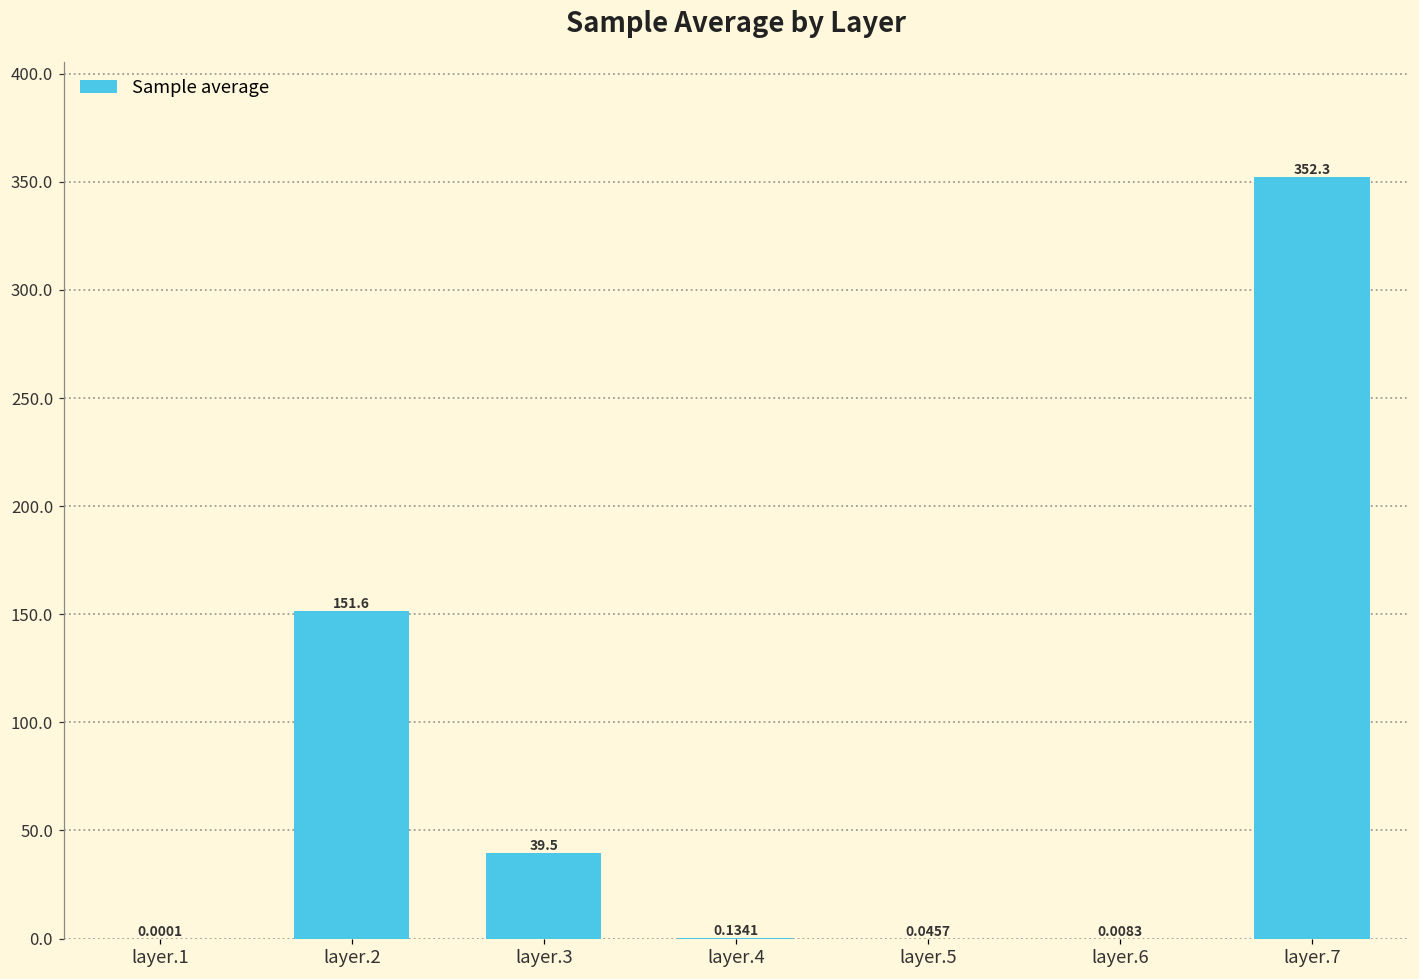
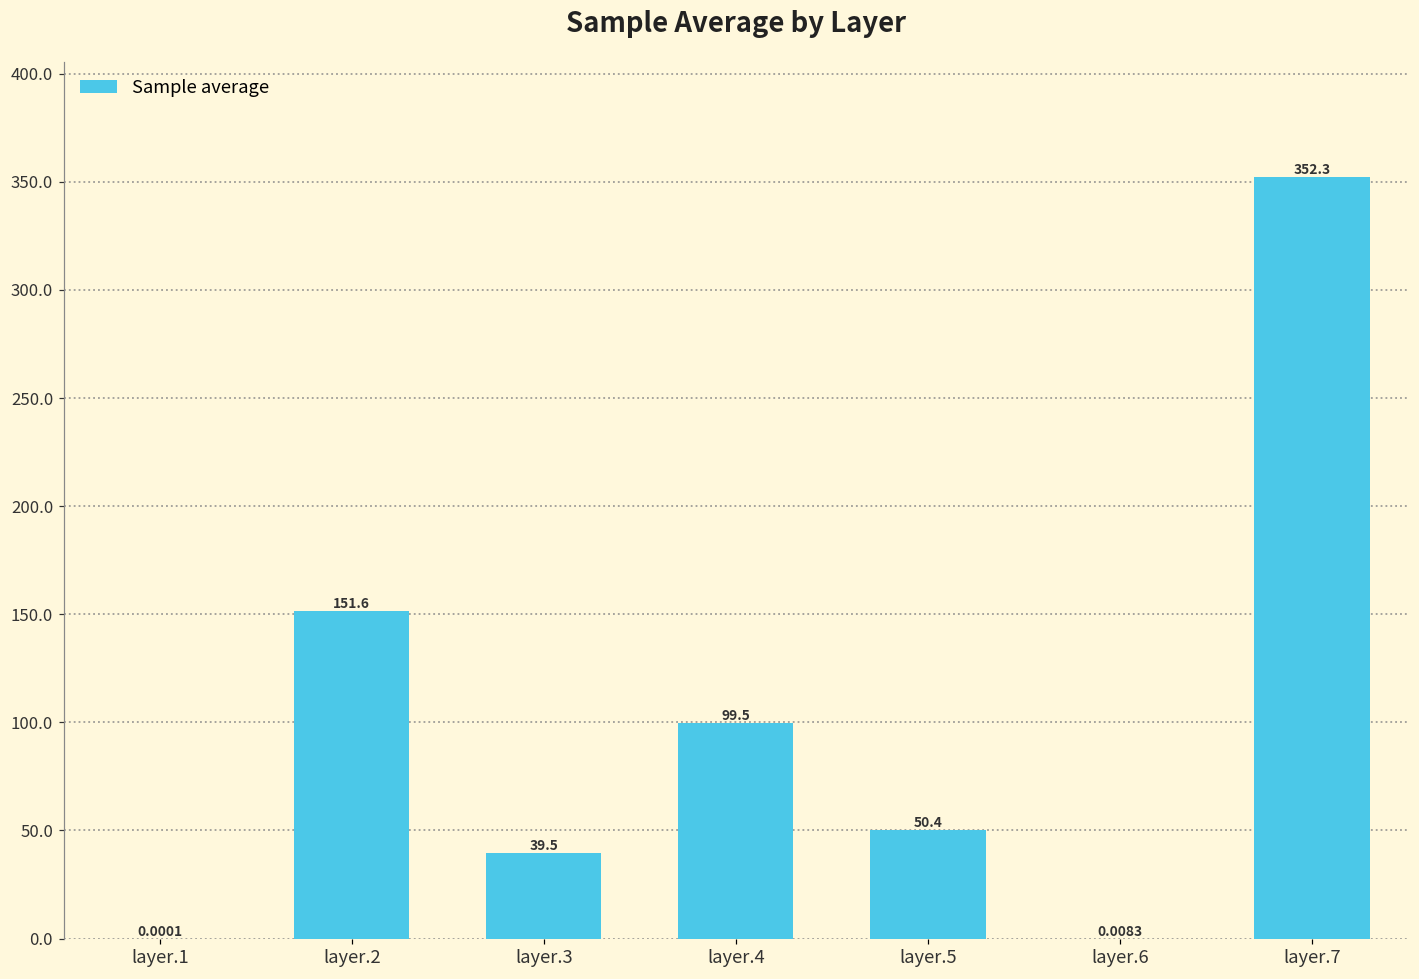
layer.4: 0.1341 -> 99.5
layer.5: 0.0457 -> 50.4
